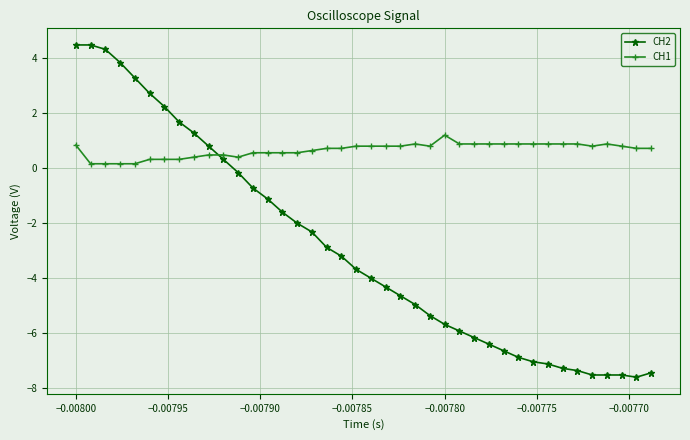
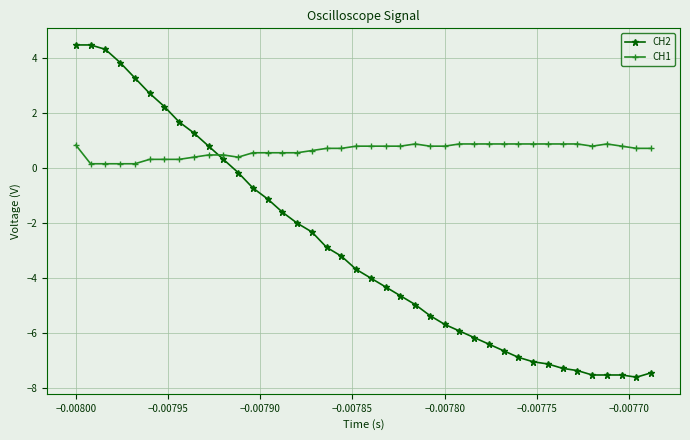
CH1, −0.00780: 1.2 -> 0.8
